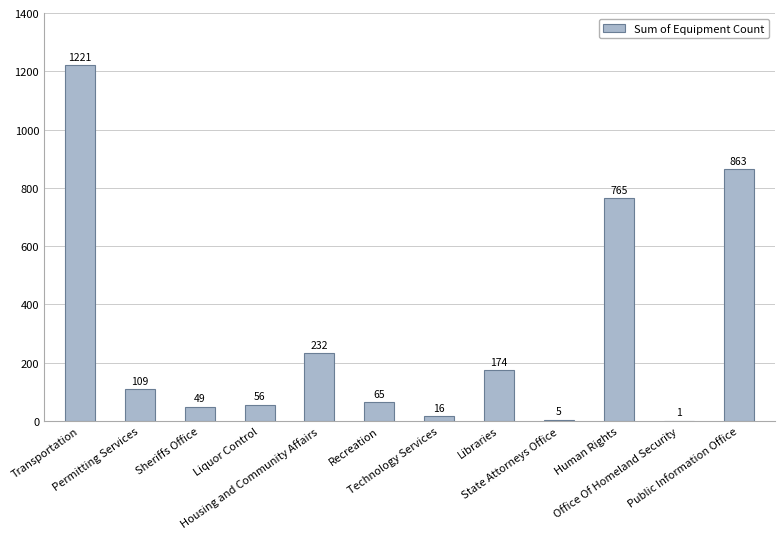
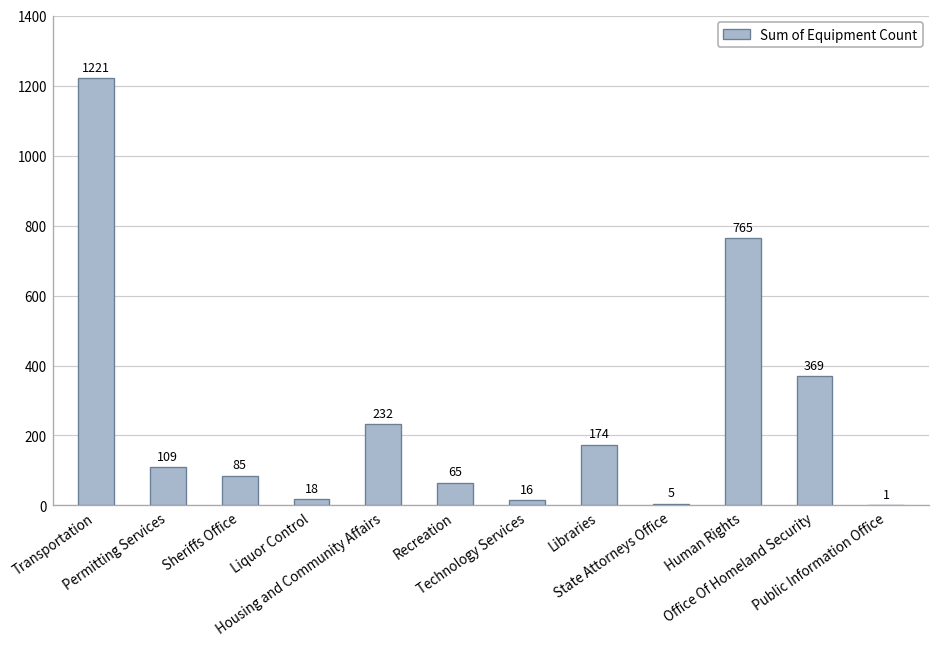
Sheriffs Office: 49 -> 85
Liquor Control: 56 -> 18
Office Of Homeland Security: 1 -> 369
Public Information Office: 863 -> 1
